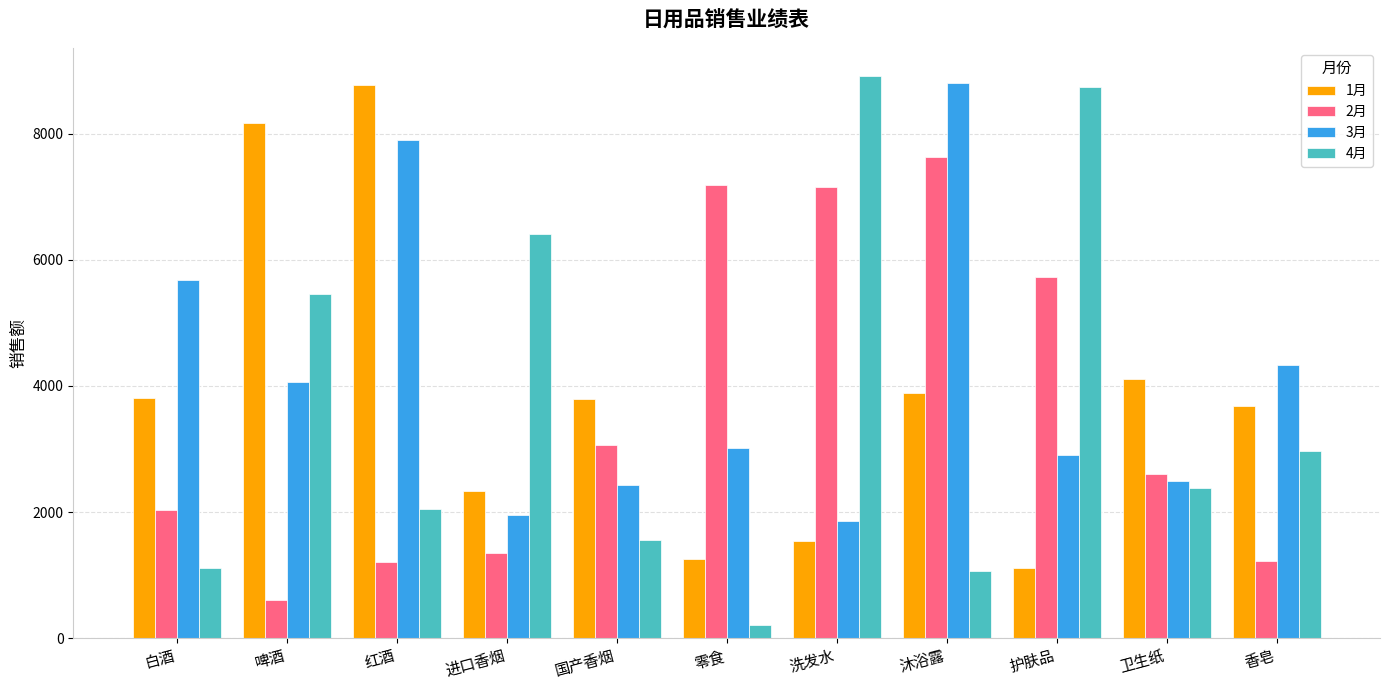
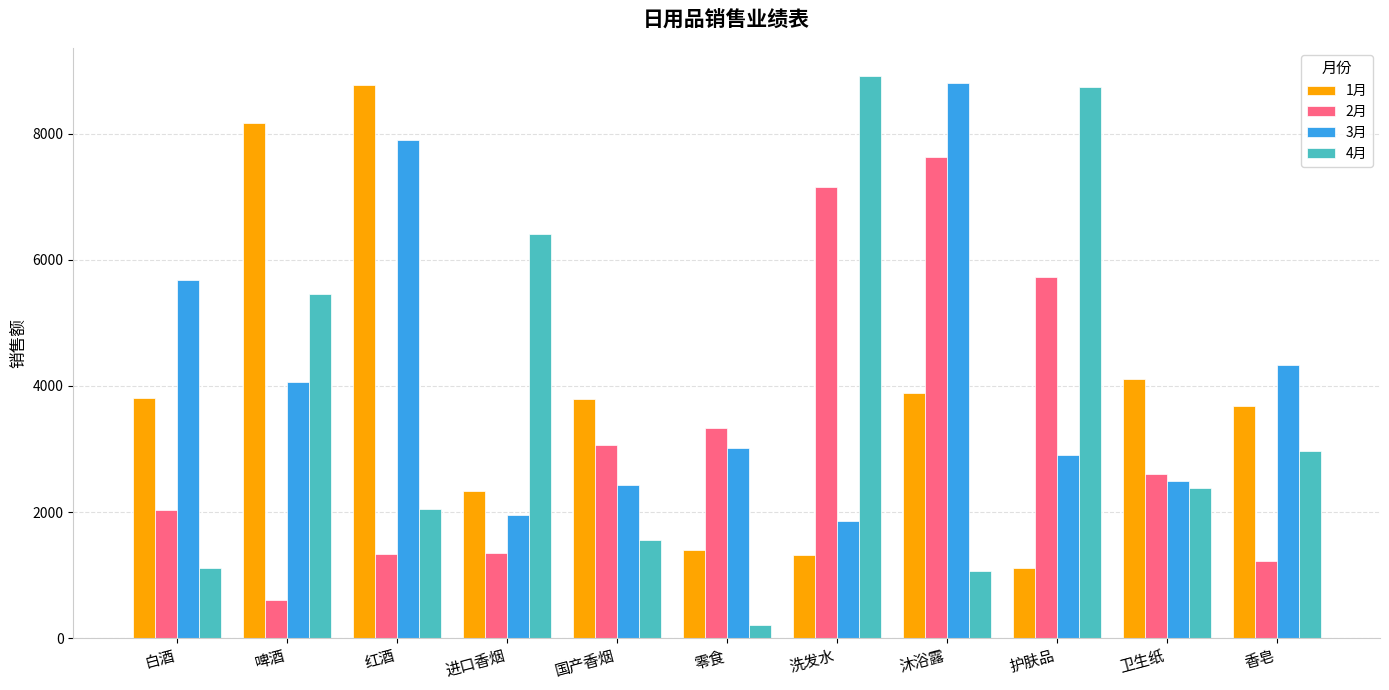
2月, 红酒: 1200 -> 1300
1月, 零食: 1300 -> 1400
2月, 零食: 7200 -> 3300
1月, 洗发水: 1500 -> 1300
